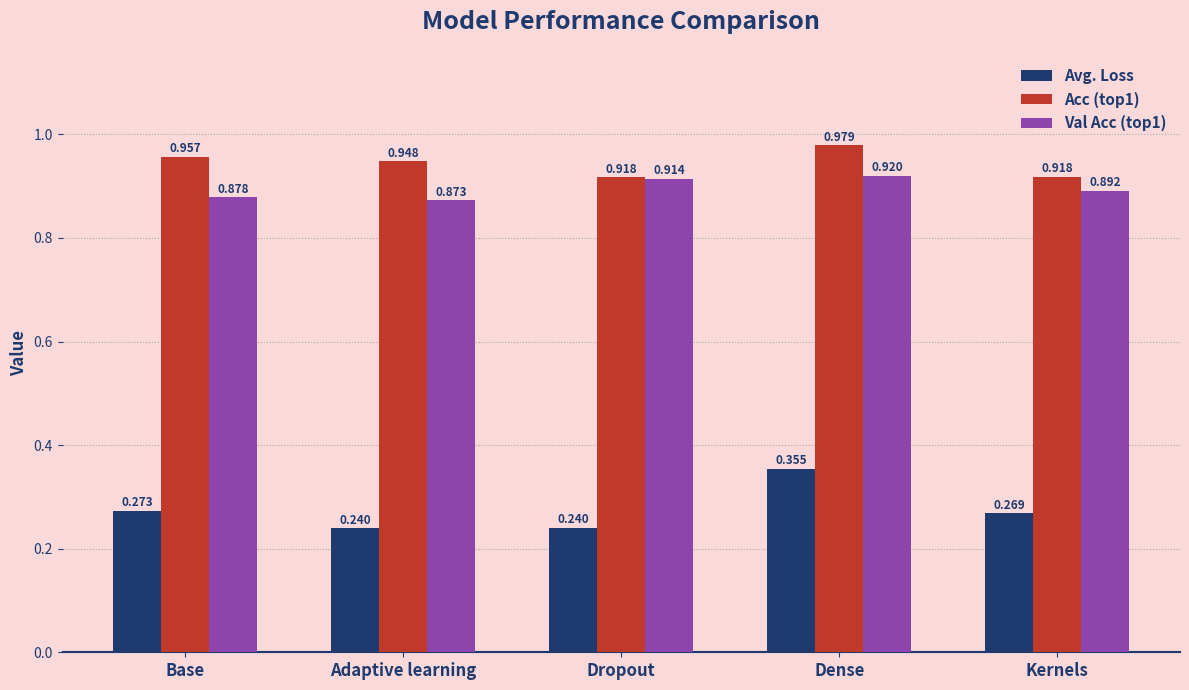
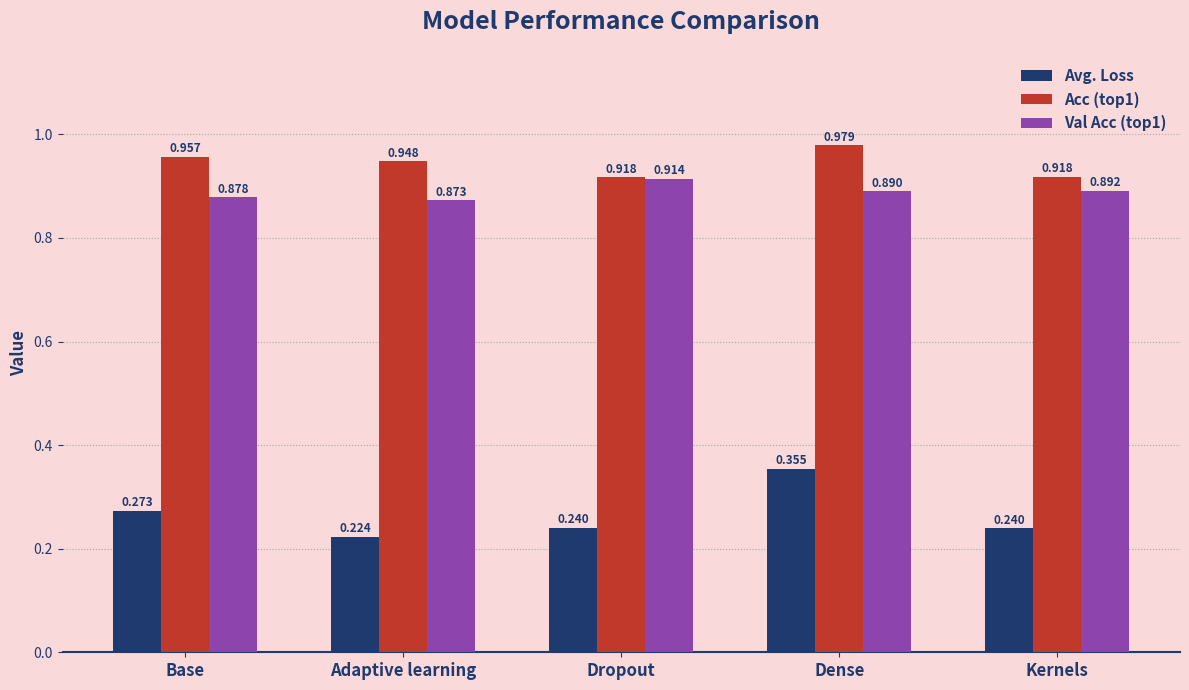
Avg. Loss, Adaptive learning: 0.240 -> 0.224
Val Acc (top1), Dense: 0.920 -> 0.890
Avg. Loss, Kernels: 0.269 -> 0.240
